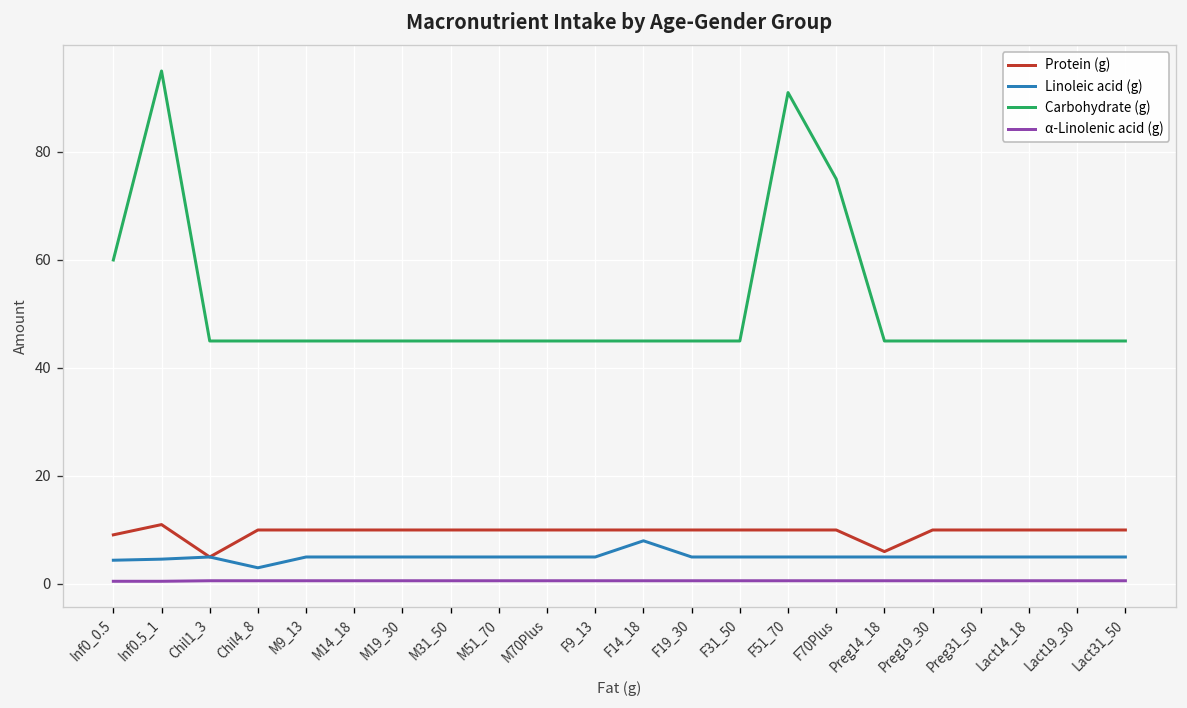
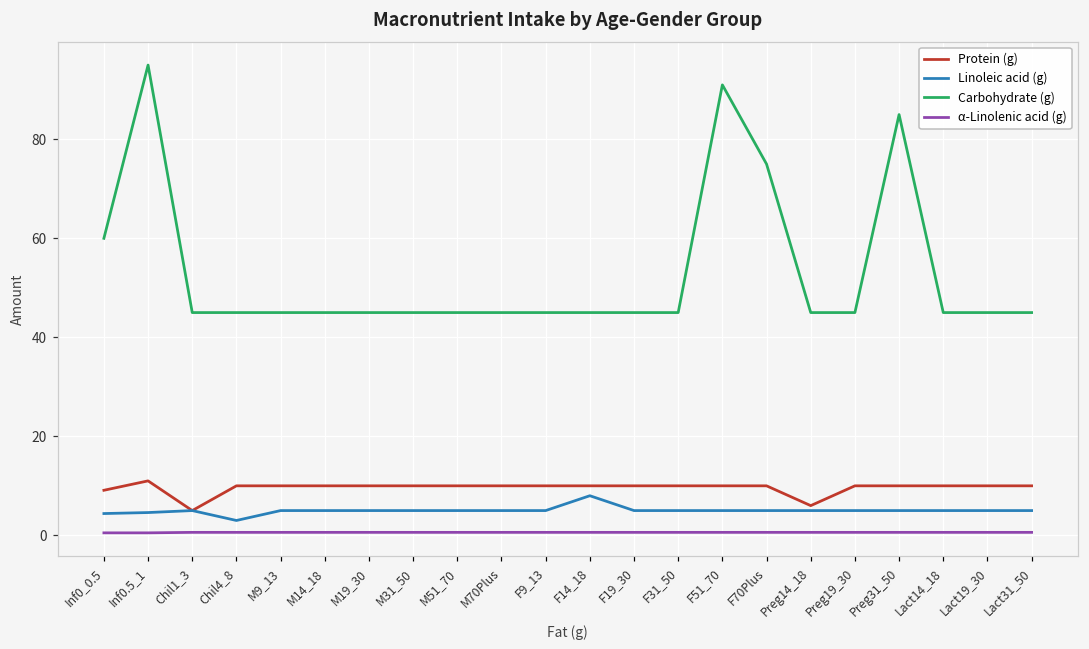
Carbohydrate (g), Preg31_50: 45 -> 85
